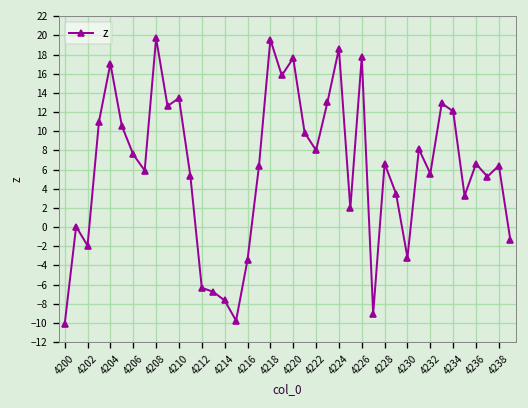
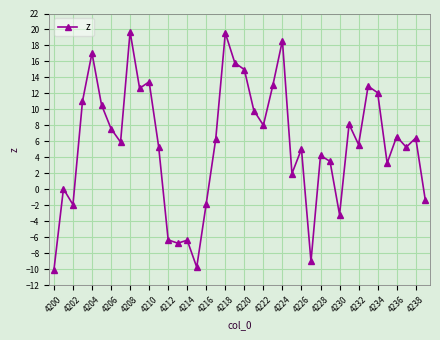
4214: -8 -> -6
4216: -3 -> -2
4220: 18 -> 15
4226: 18 -> 5
4228: 7 -> 4
